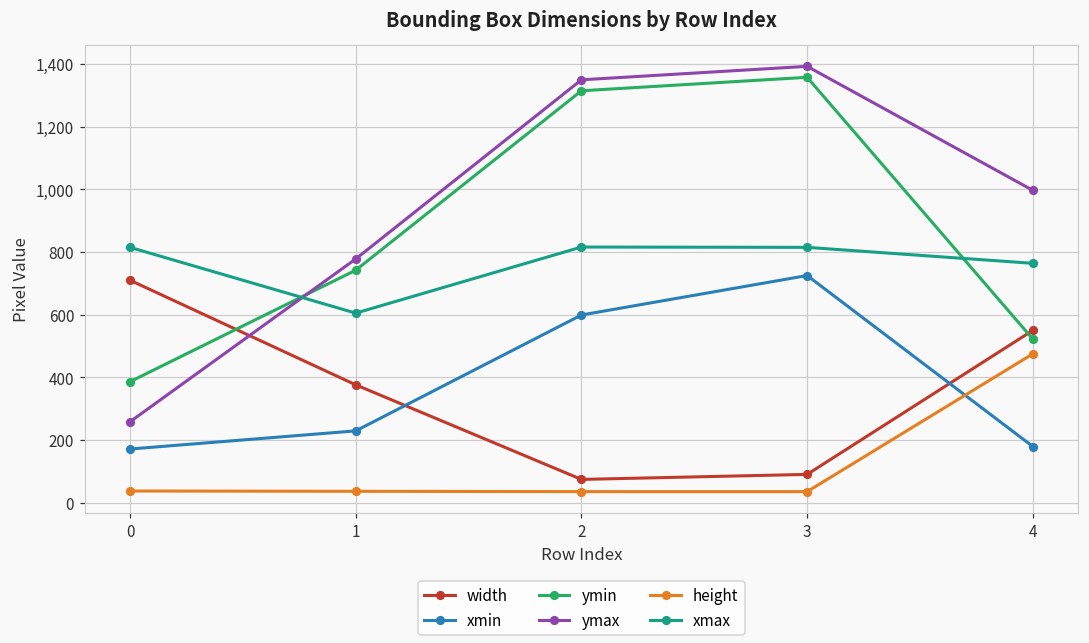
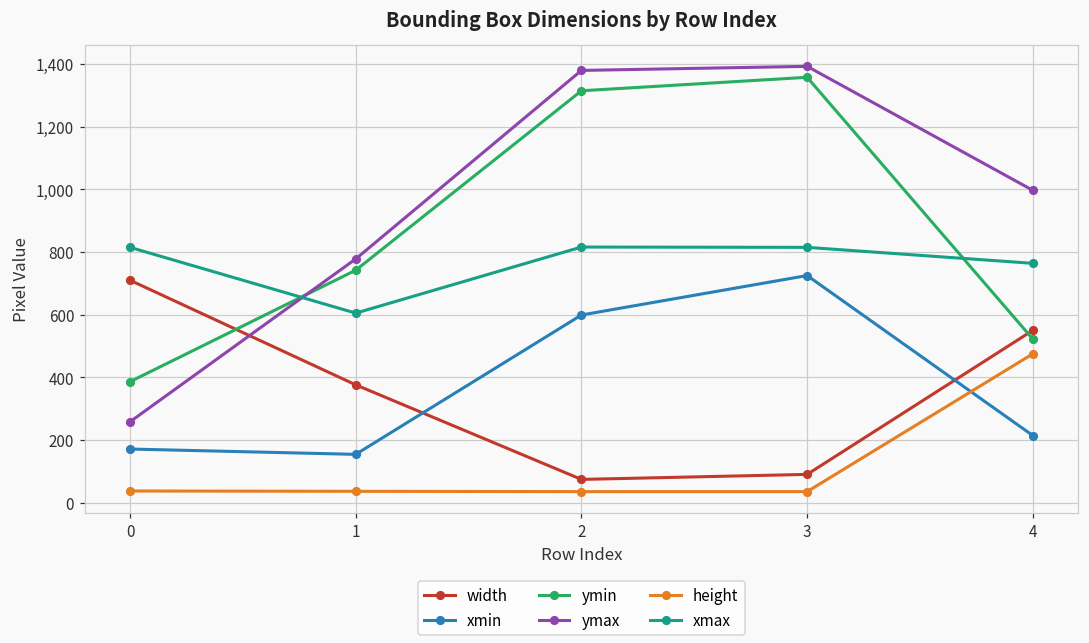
xmin, 1: 230 -> 150
ymax, 2: 1,350 -> 1,380
xmin, 4: 180 -> 210
